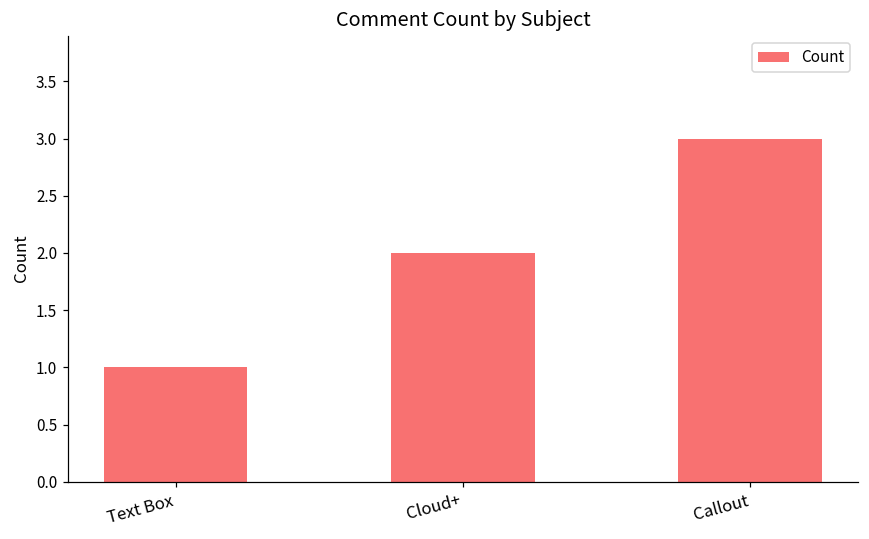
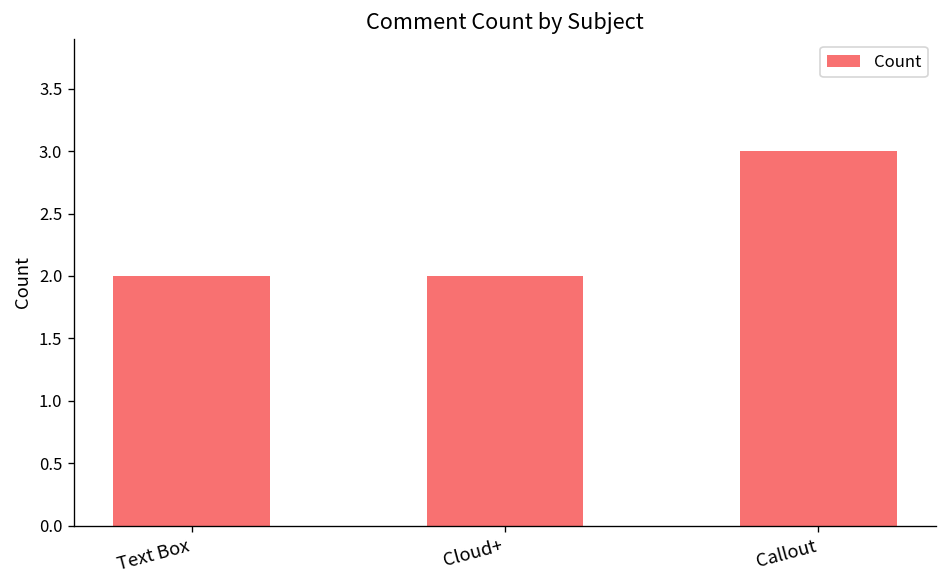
Text Box: 1 -> 2
